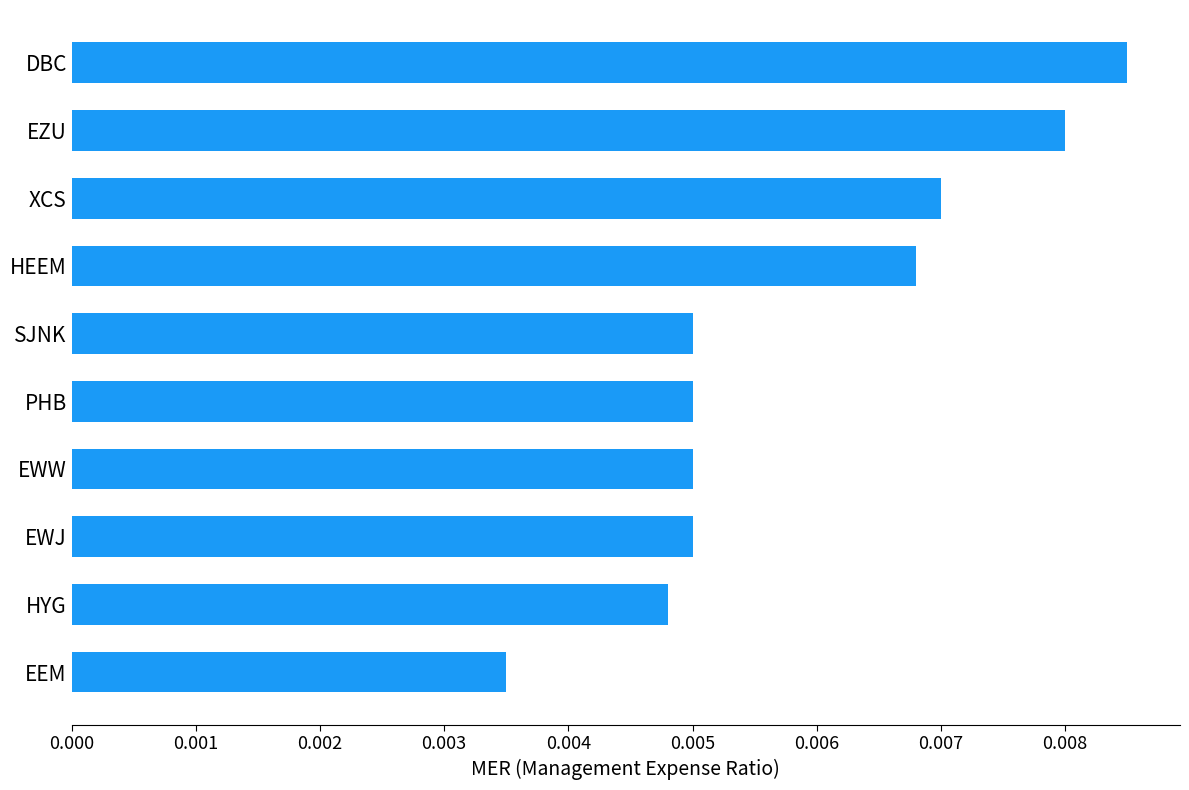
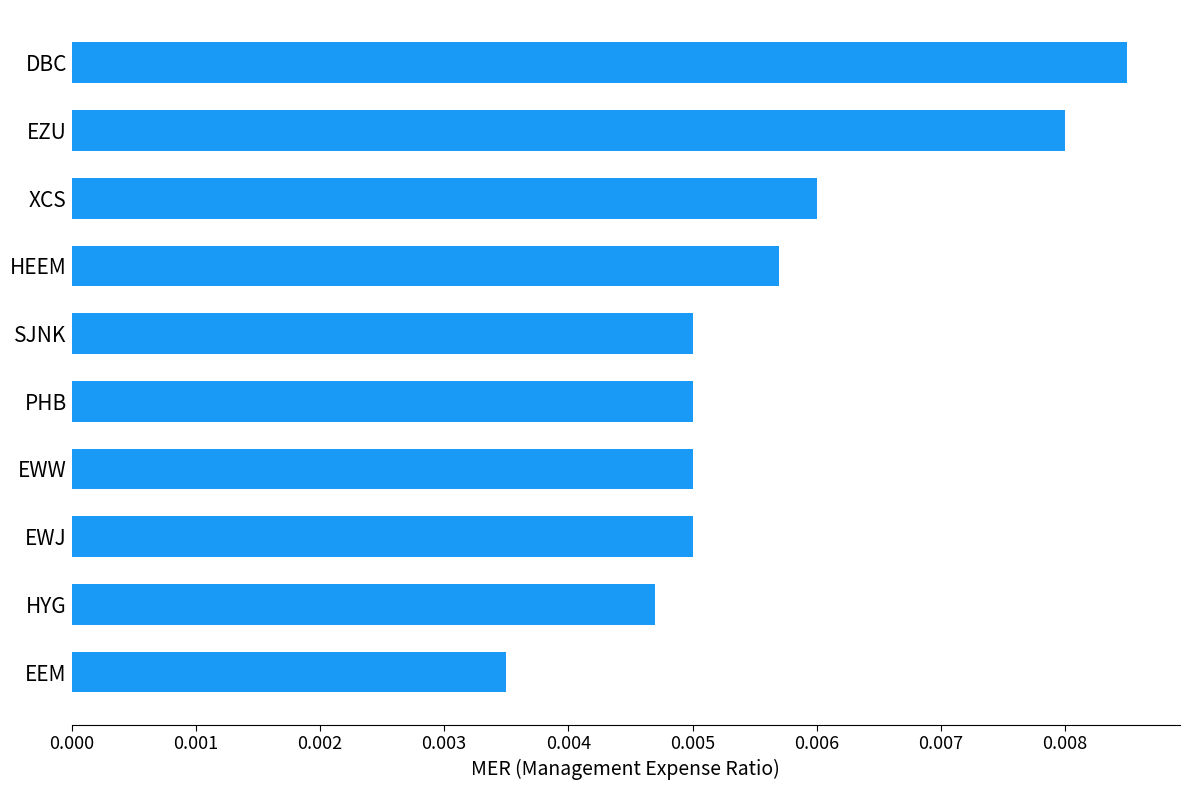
XCS: 0.007 -> 0.006
HEEM: 0.0068 -> 0.0057
HYG: 0.0048 -> 0.0047
